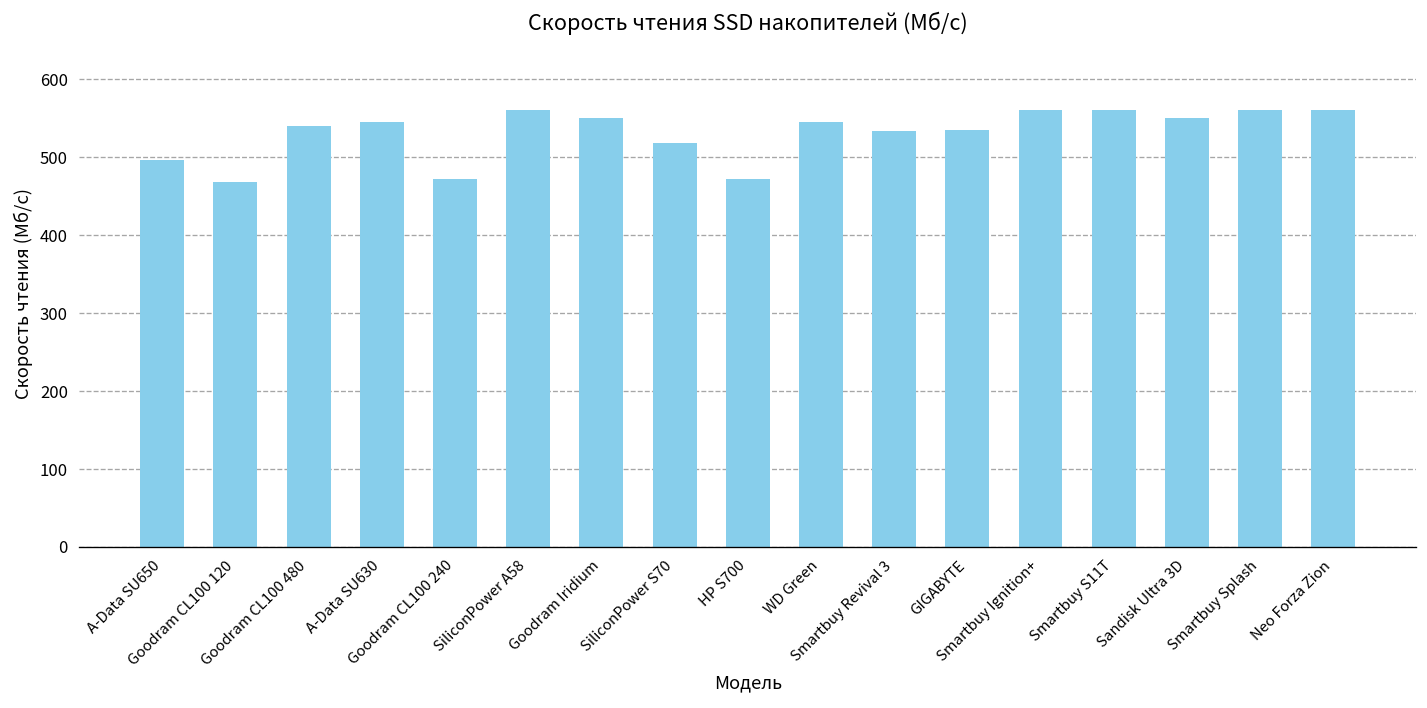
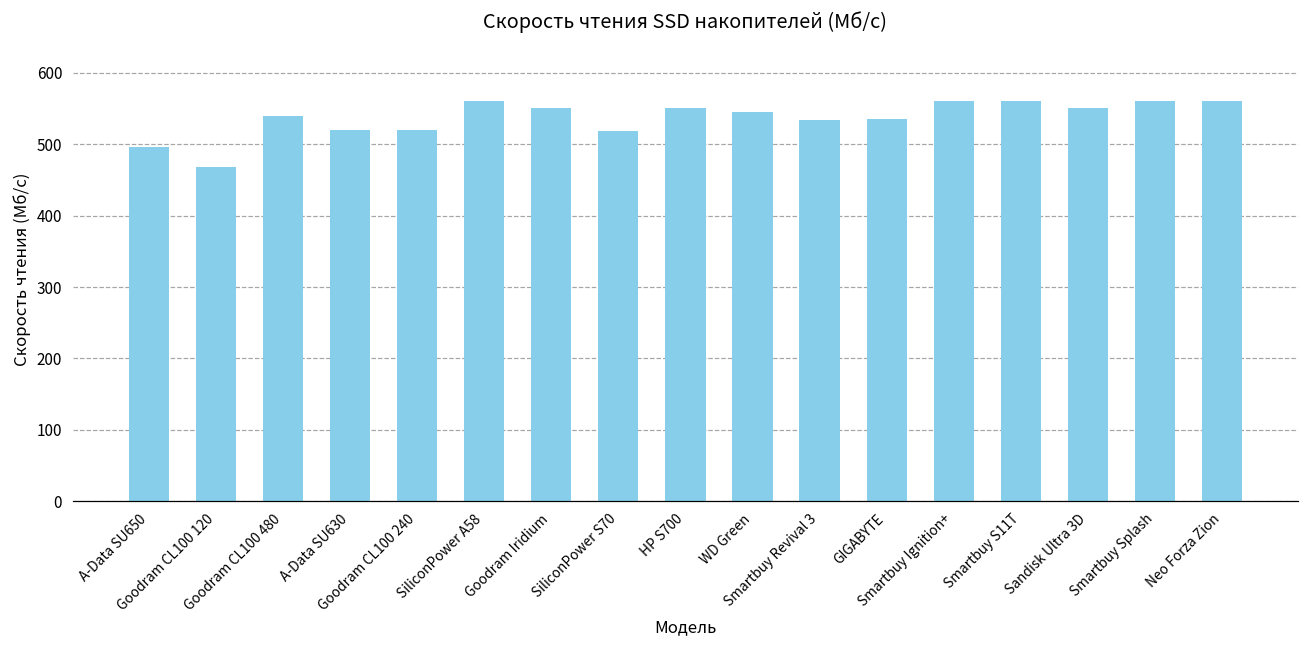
A-Data SU630: 550 -> 520
Goodram CL100 240: 470 -> 520
HP S700: 470 -> 550
